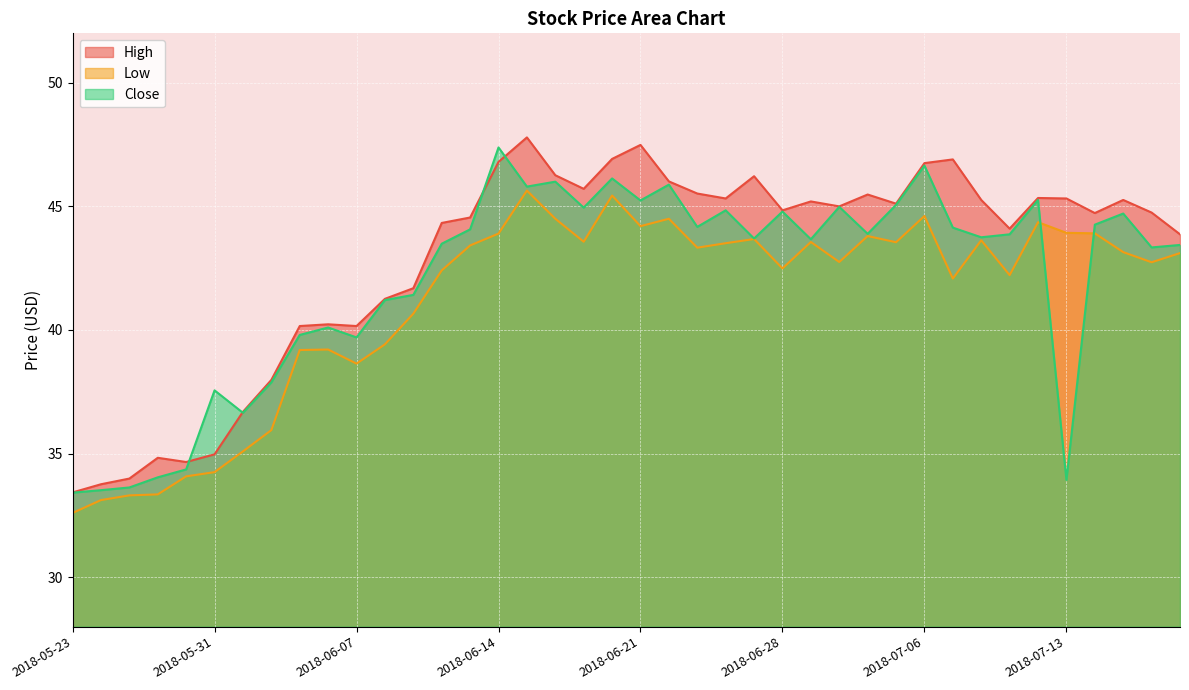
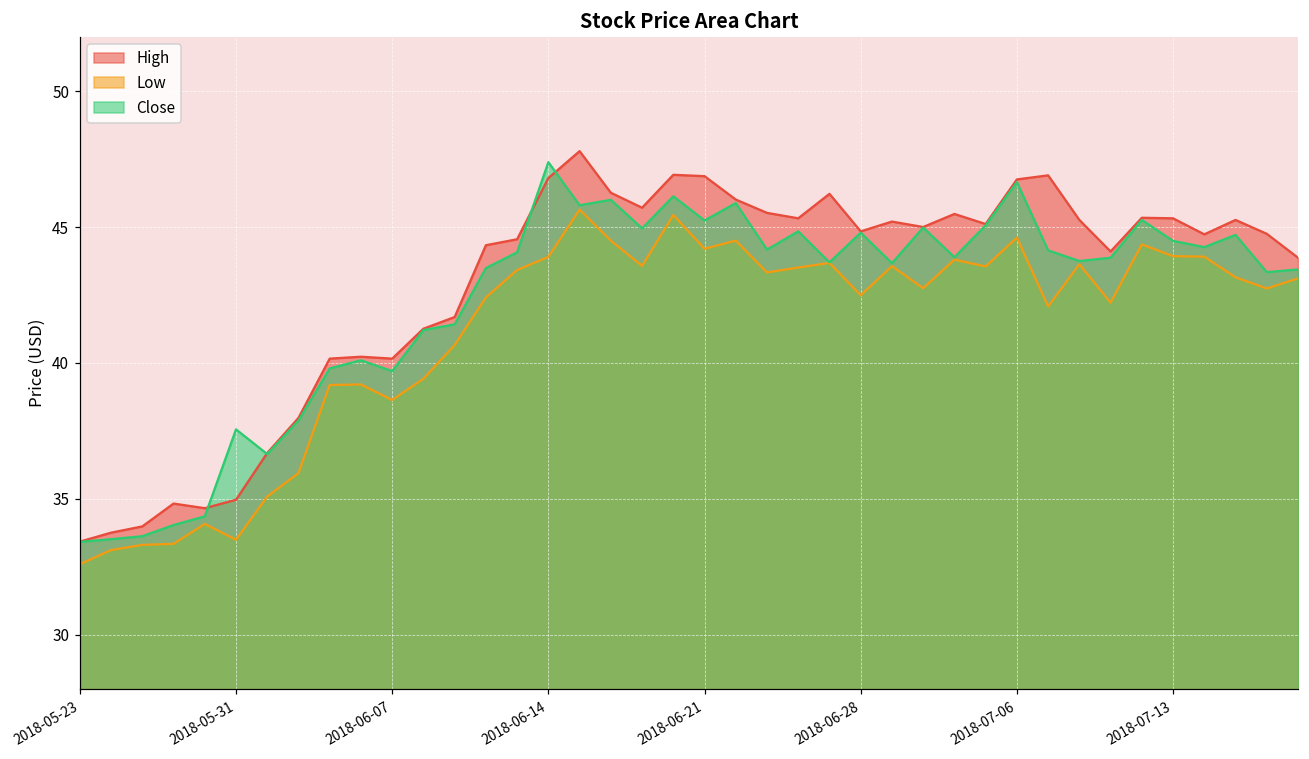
Low, 2018-05-31: 34.3 -> 33.5
High, 2018-06-21: 47.5 -> 46.9
Close, 2018-07-13: 33.9 -> 44.5
